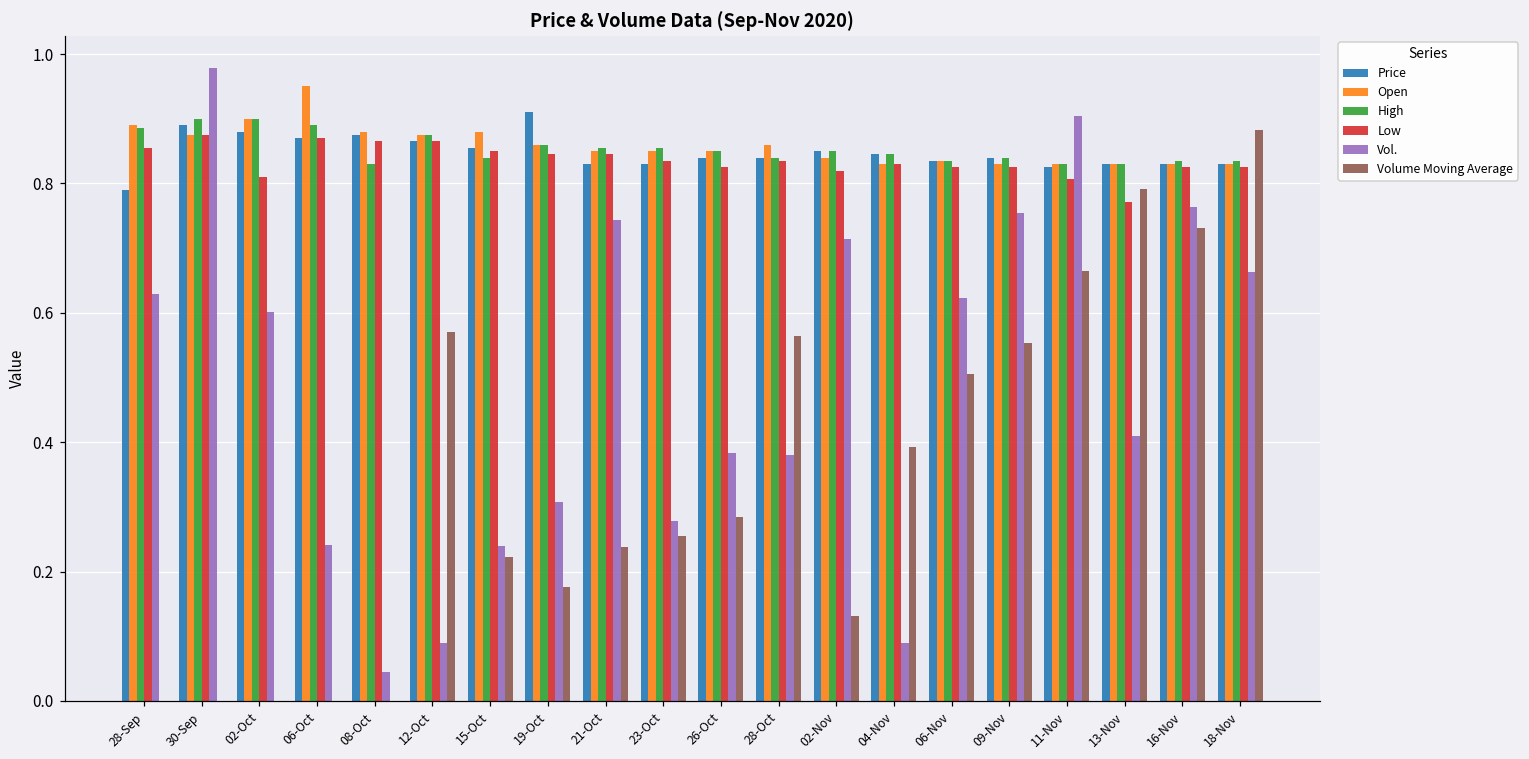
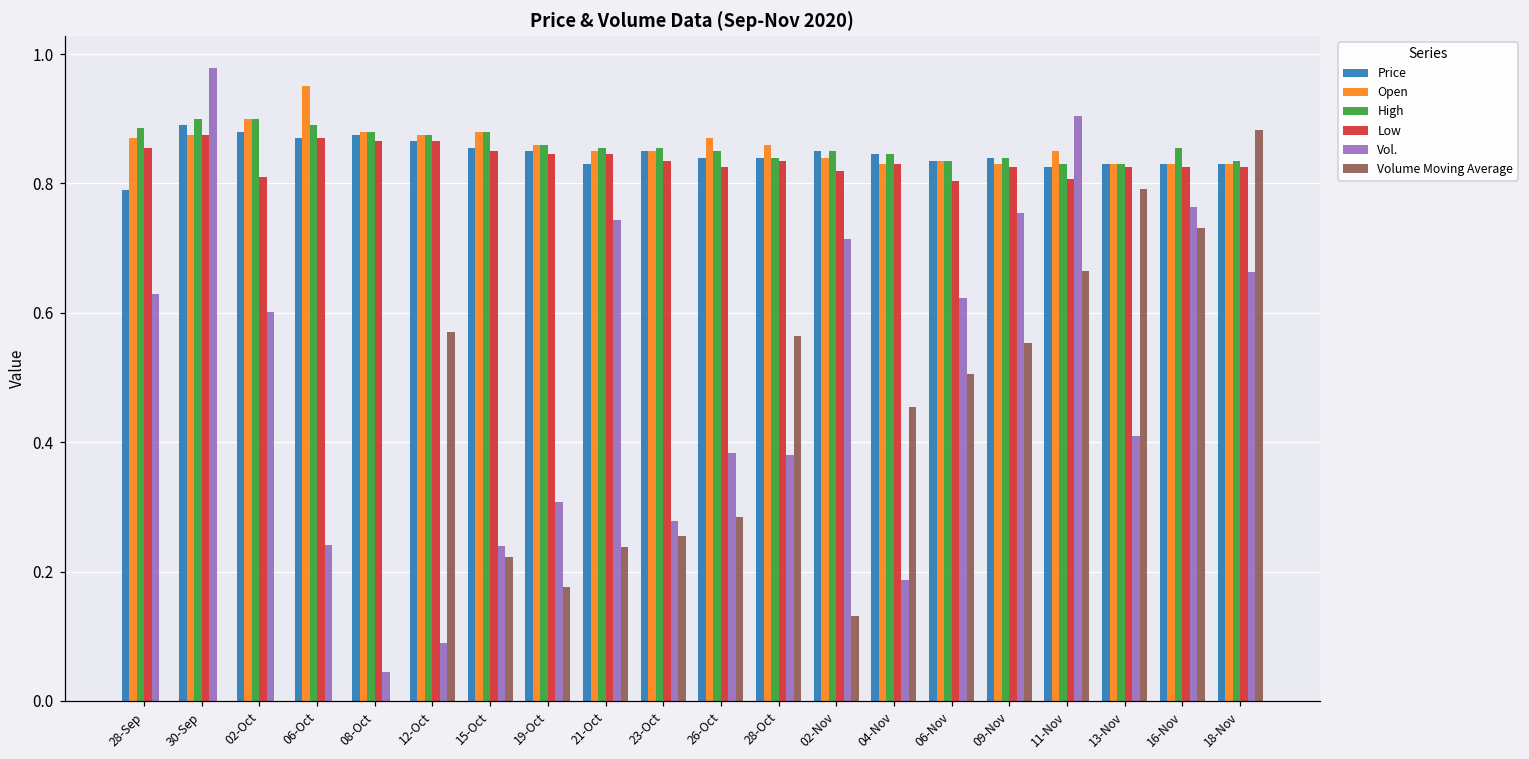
Open, 28-Sep: 0.89 -> 0.87
High, 08-Oct: 0.83 -> 0.88
High, 15-Oct: 0.84 -> 0.88
Price, 19-Oct: 0.91 -> 0.85
Price, 23-Oct: 0.83 -> 0.85
Open, 26-Oct: 0.85 -> 0.87
Vol., 04-Nov: 0.09 -> 0.19
Volume Moving Average, 04-Nov: 0.39 -> 0.45
Low, 06-Nov: 0.83 -> 0.80
Open, 11-Nov: 0.83 -> 0.85
Low, 13-Nov: 0.77 -> 0.83
High, 16-Nov: 0.84 -> 0.86
